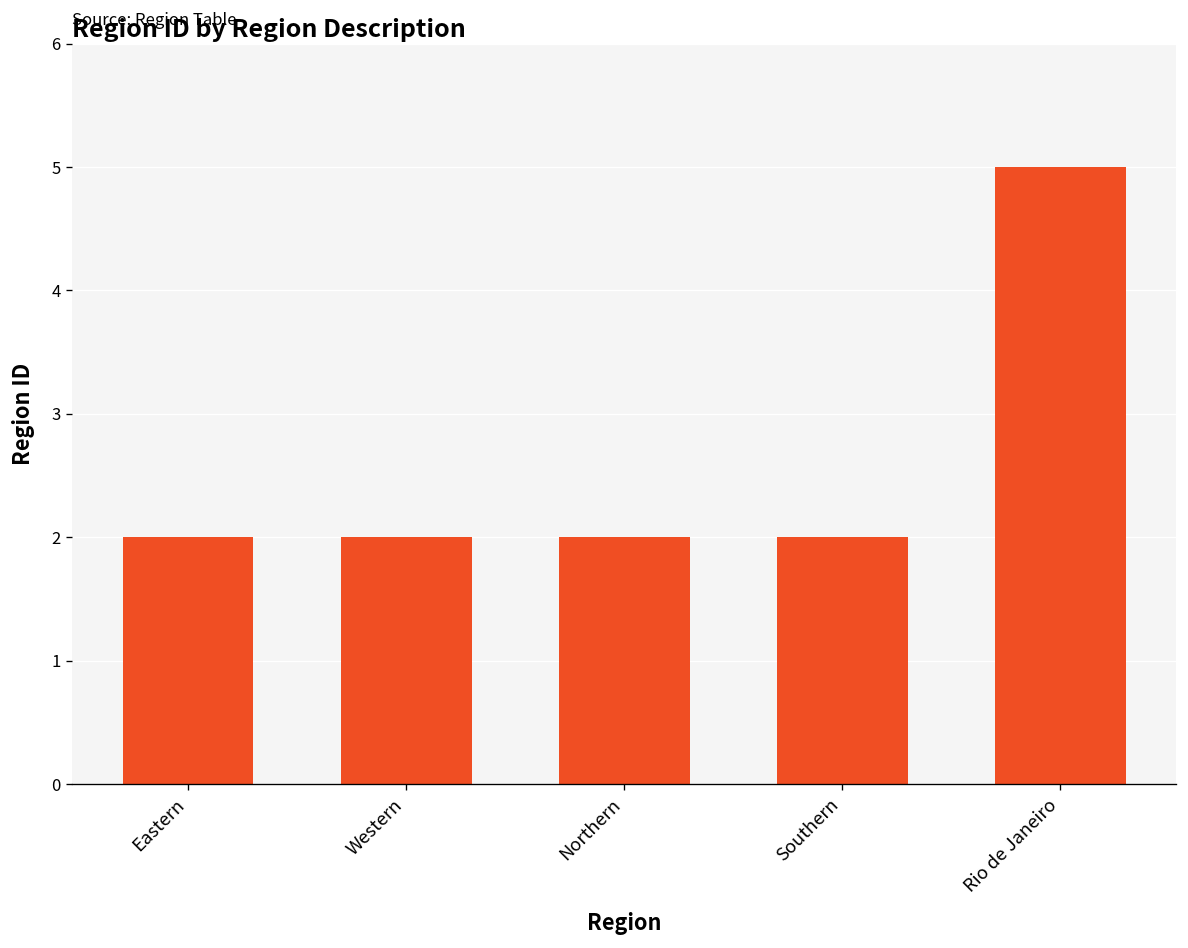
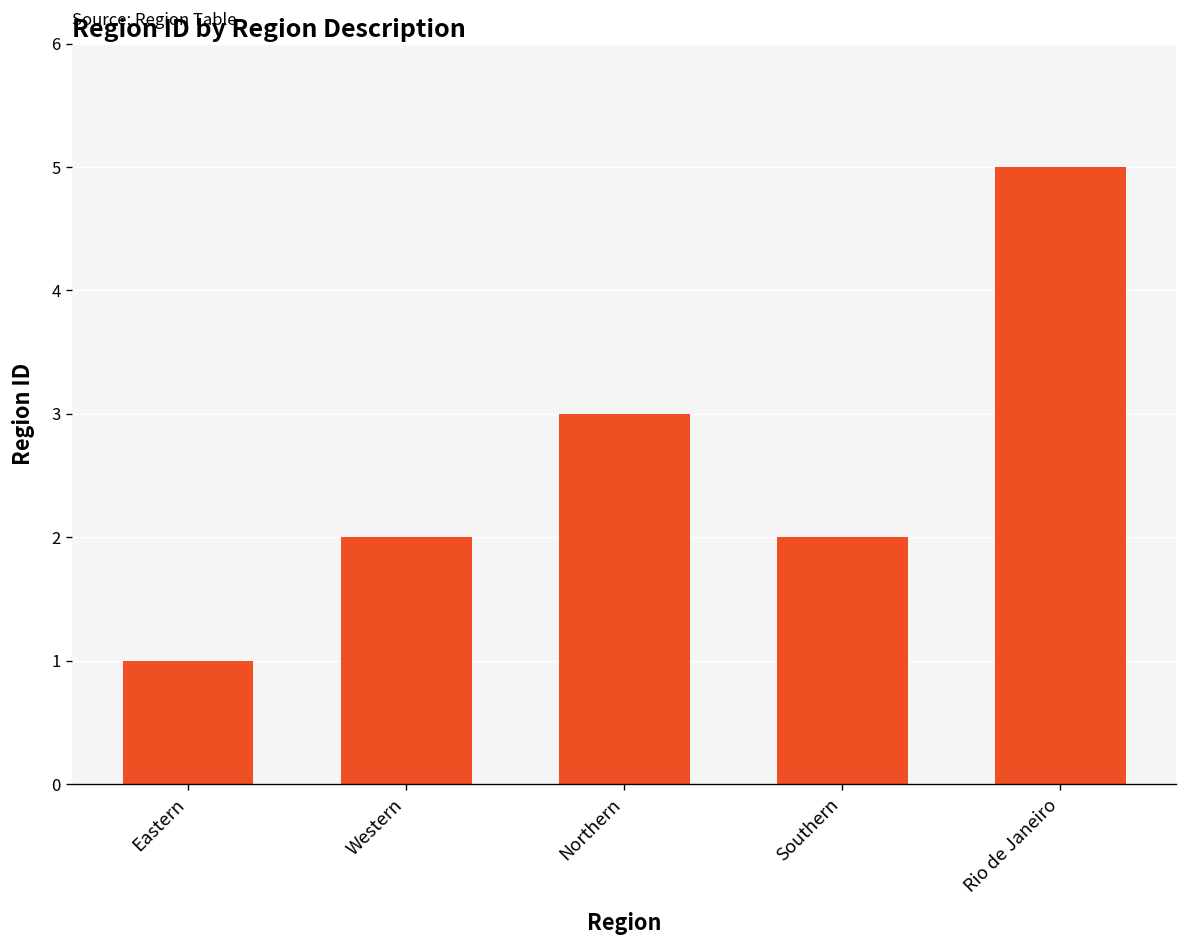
Eastern: 2 -> 1
Northern: 2 -> 3
